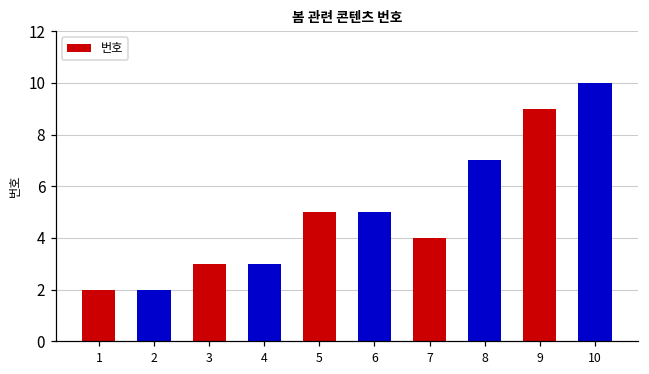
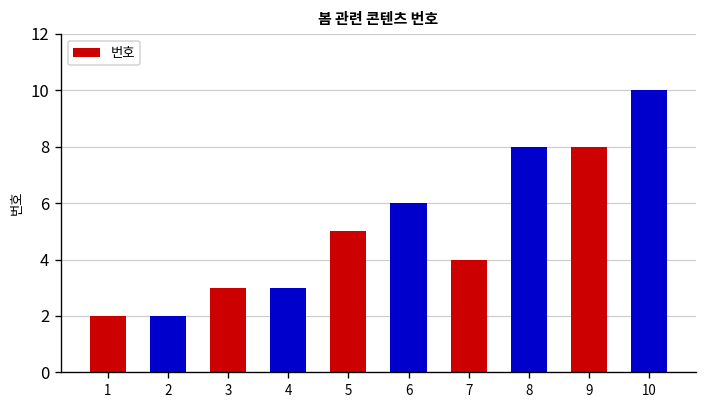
6: 5 -> 6
8: 7 -> 8
9: 9 -> 8
